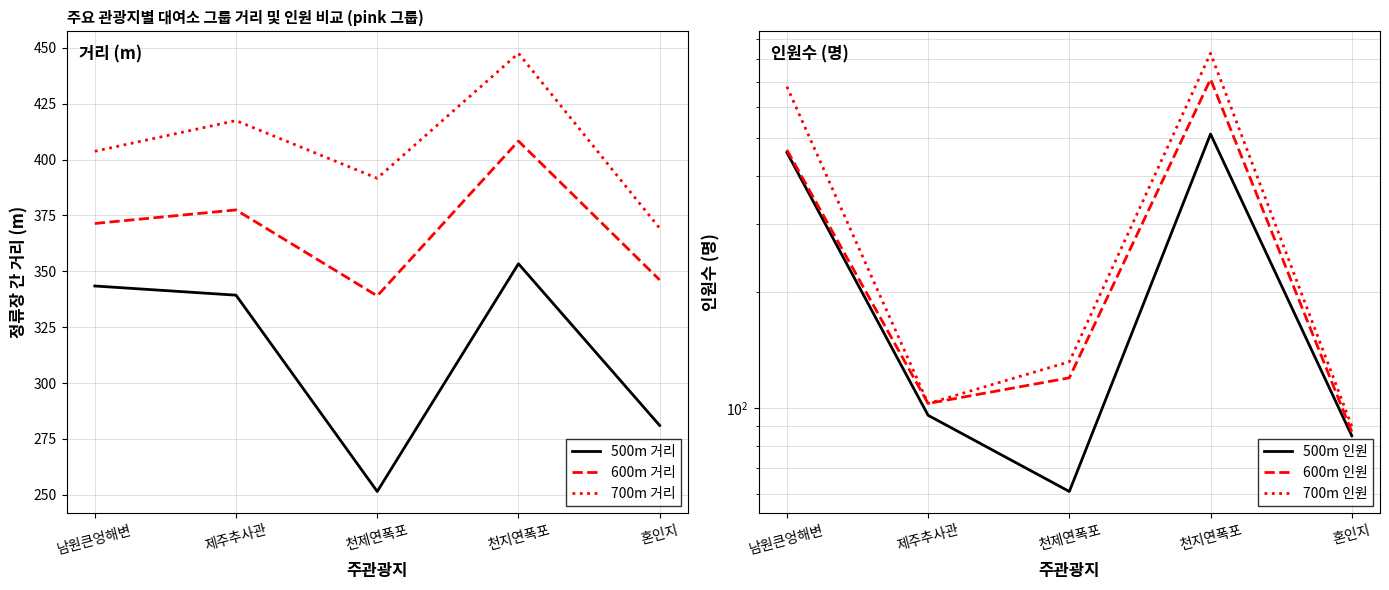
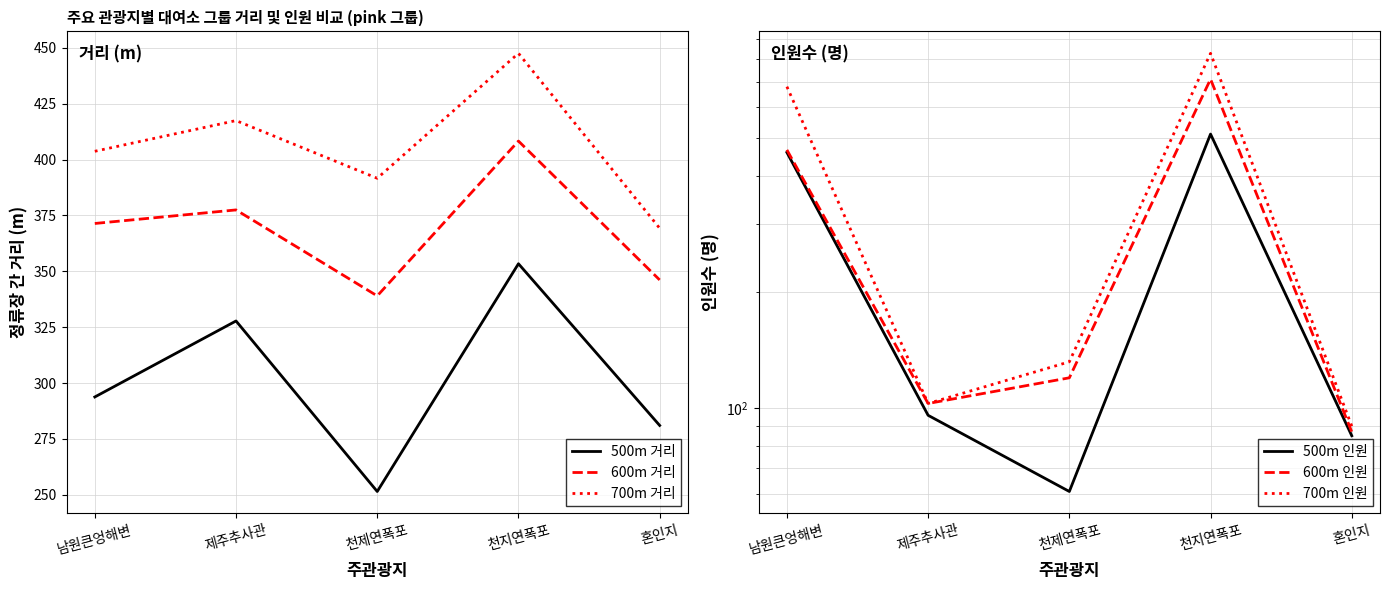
주요 관광지별 대여소 그룹 거리 및 인원 비교 (pink 그룹), 500m 거리, 남원큰엉해변: 343 -> 294
주요 관광지별 대여소 그룹 거리 및 인원 비교 (pink 그룹), 500m 거리, 제주추사관: 339 -> 328
